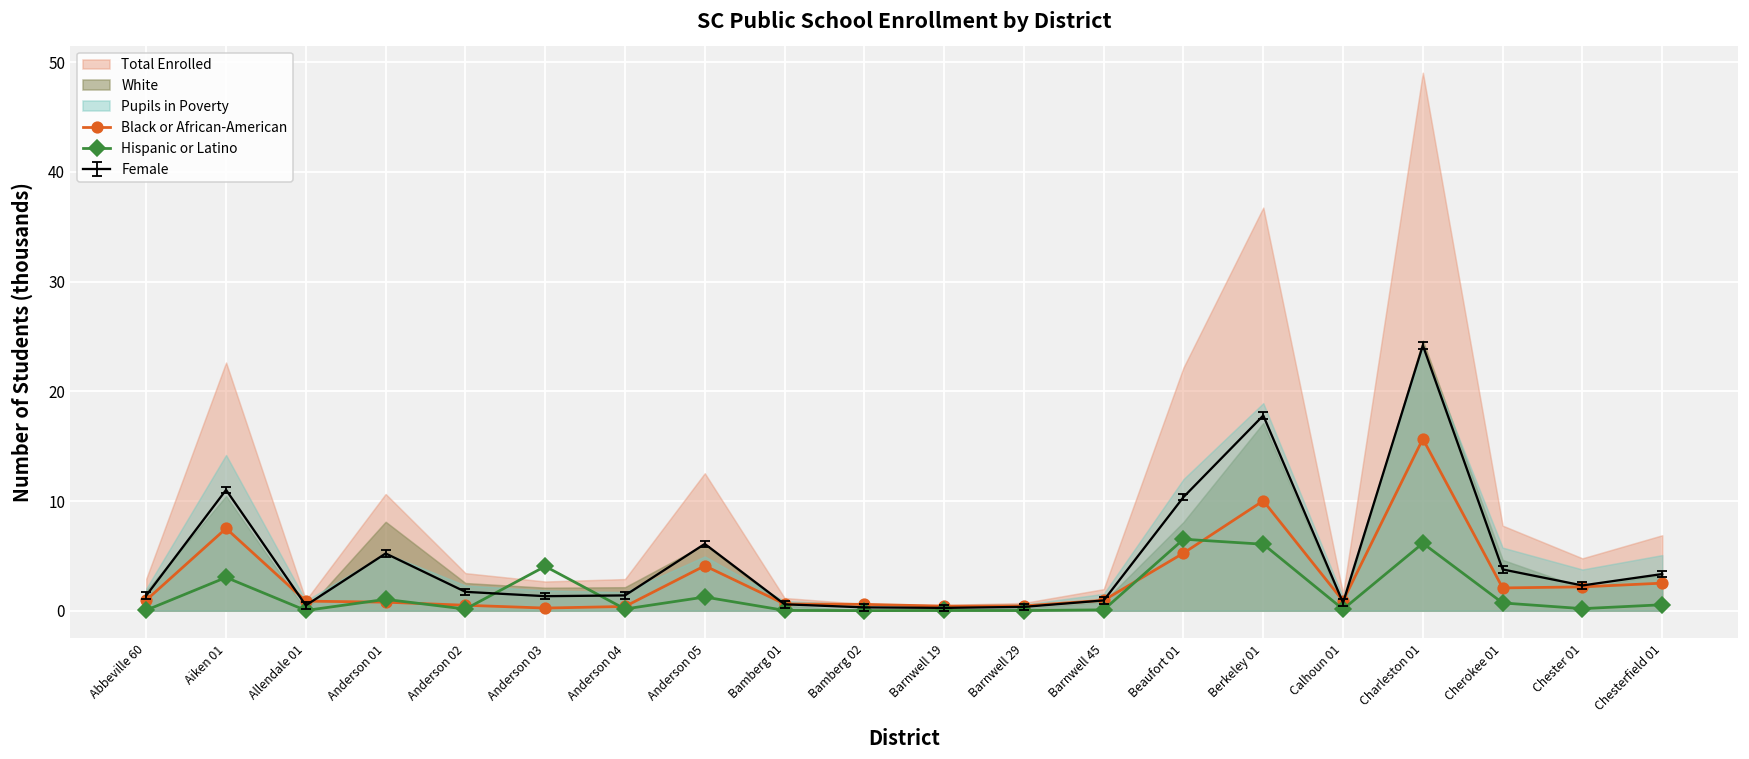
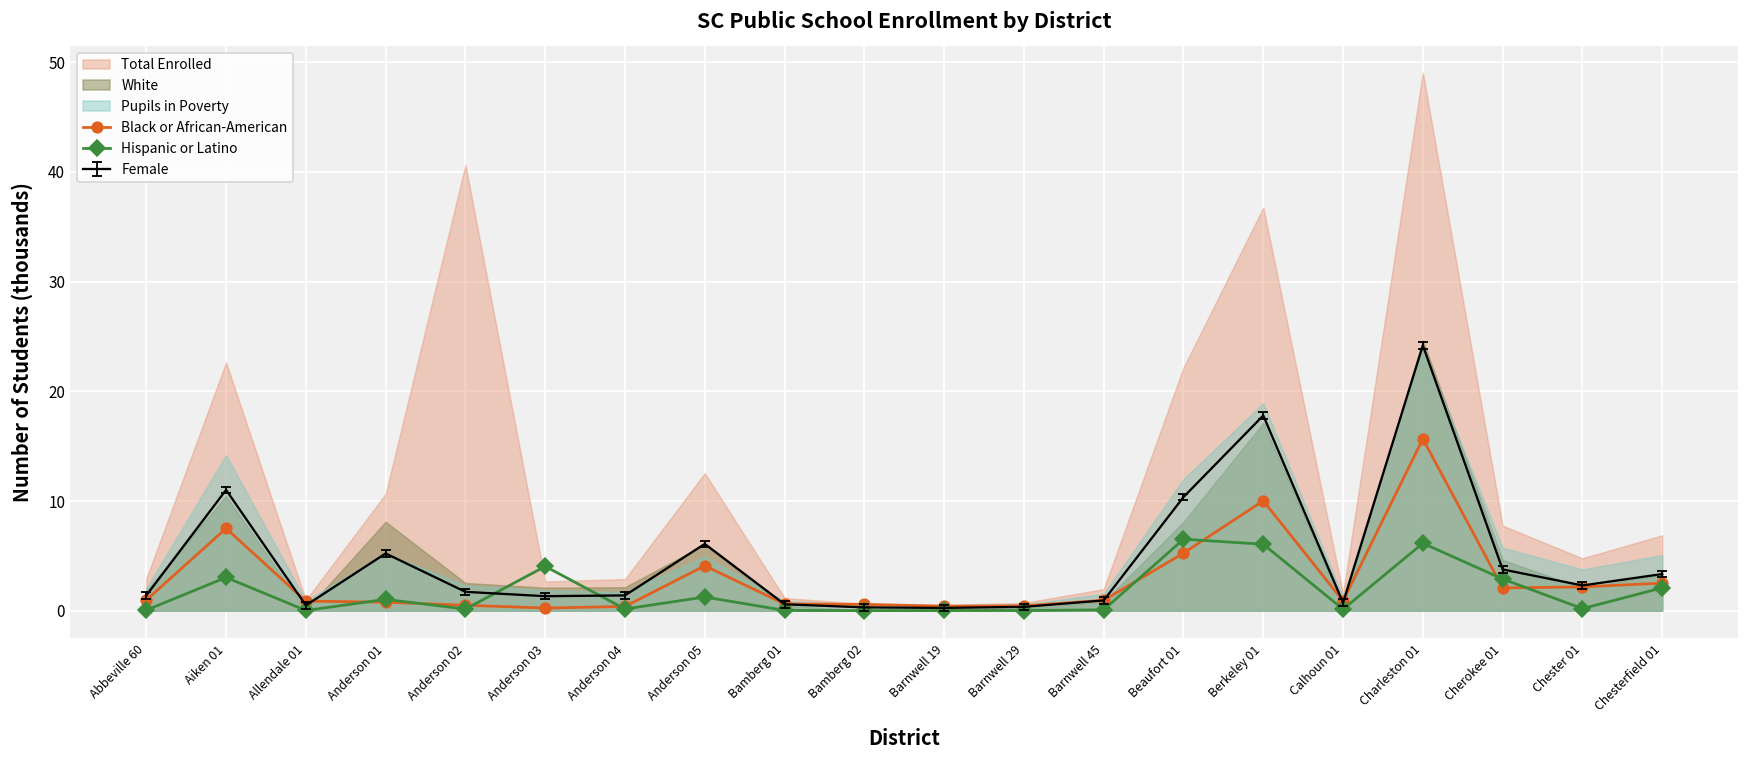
Total Enrolled, Anderson 02: 3 -> 41
Hispanic or Latino, Cherokee 01: 1 -> 3
Hispanic or Latino, Chesterfield 01: 1 -> 2
